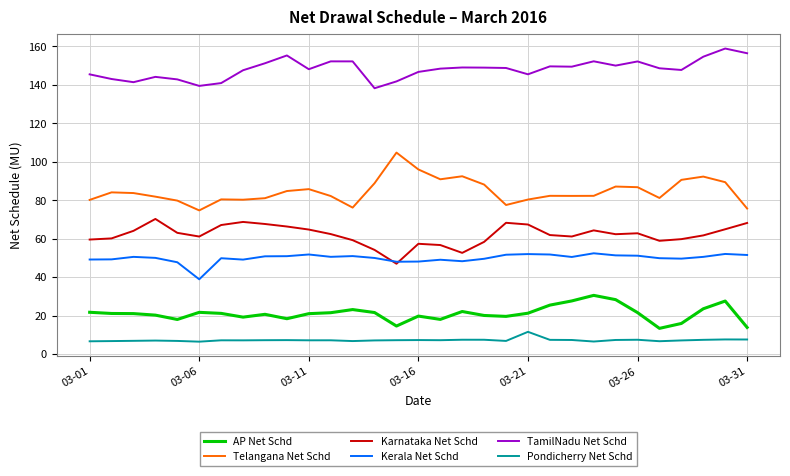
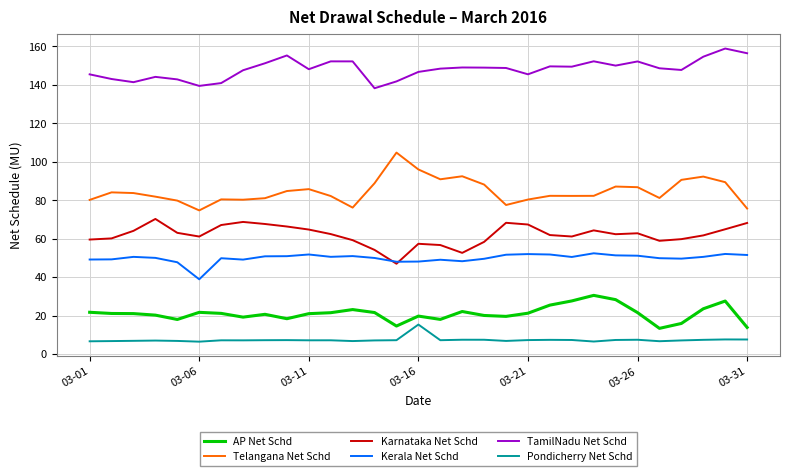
Pondicherry Net Schd, 03-16: 7 -> 15
Pondicherry Net Schd, 03-21: 12 -> 7
